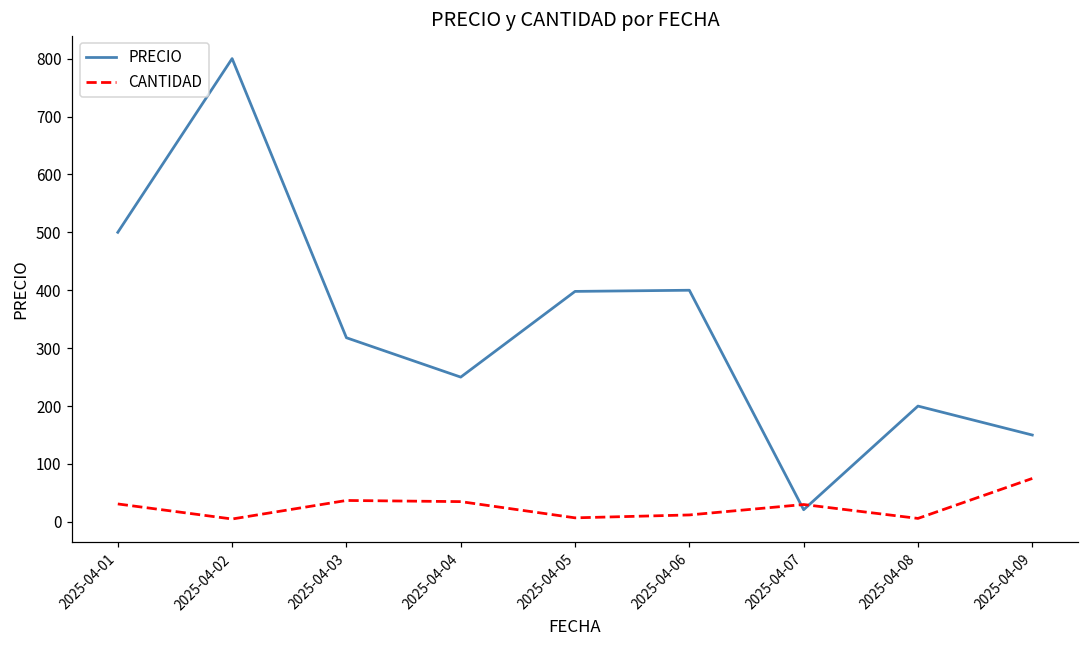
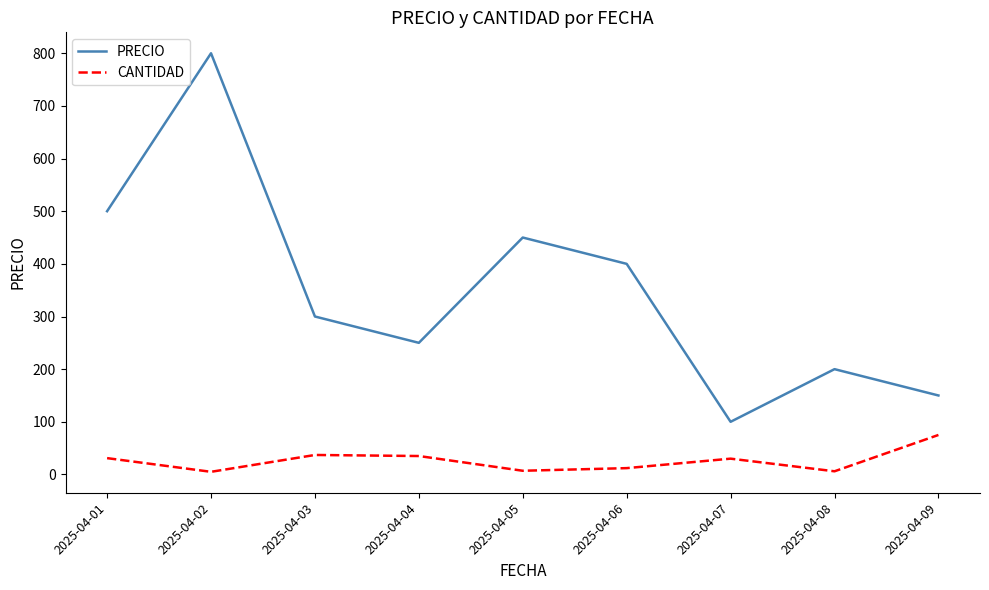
PRECIO, 2025-04-03: 320 -> 300
PRECIO, 2025-04-05: 400 -> 450
PRECIO, 2025-04-07: 20 -> 100
